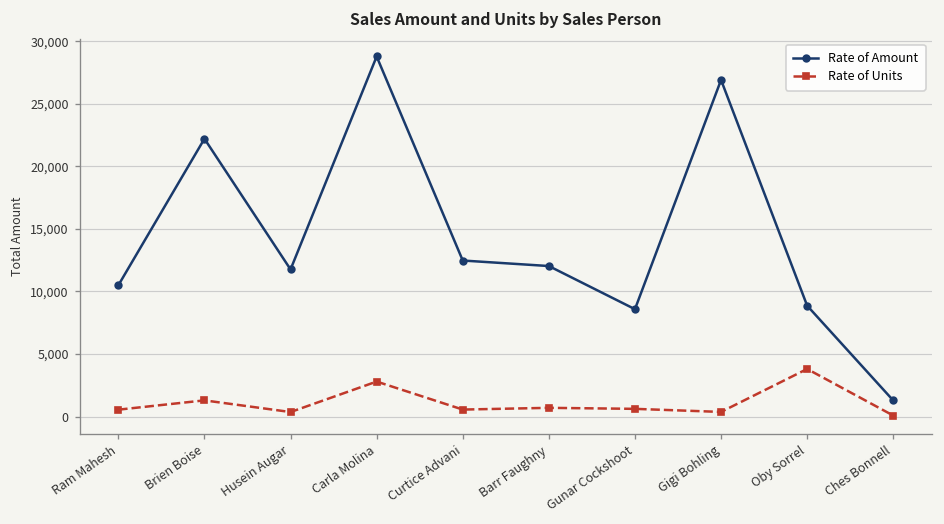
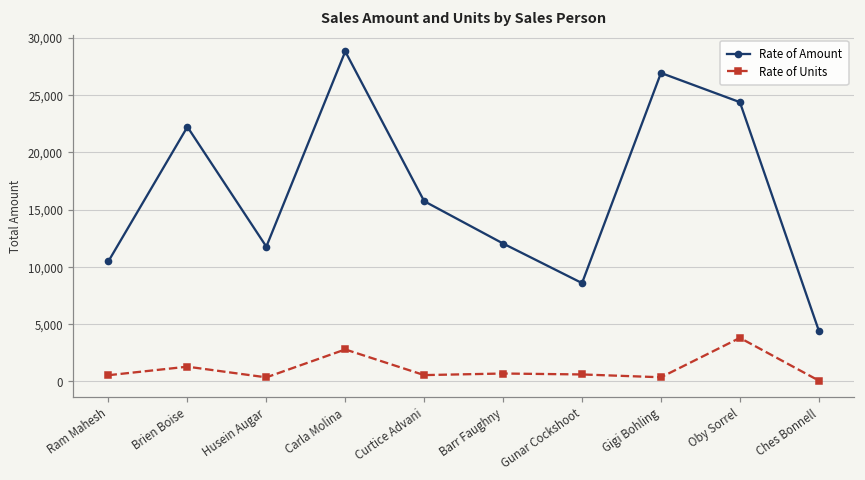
Rate of Amount, Curtice Advani: 12,500 -> 15,700
Rate of Amount, Oby Sorrel: 8,900 -> 24,400
Rate of Amount, Ches Bonnell: 1,300 -> 4,400
